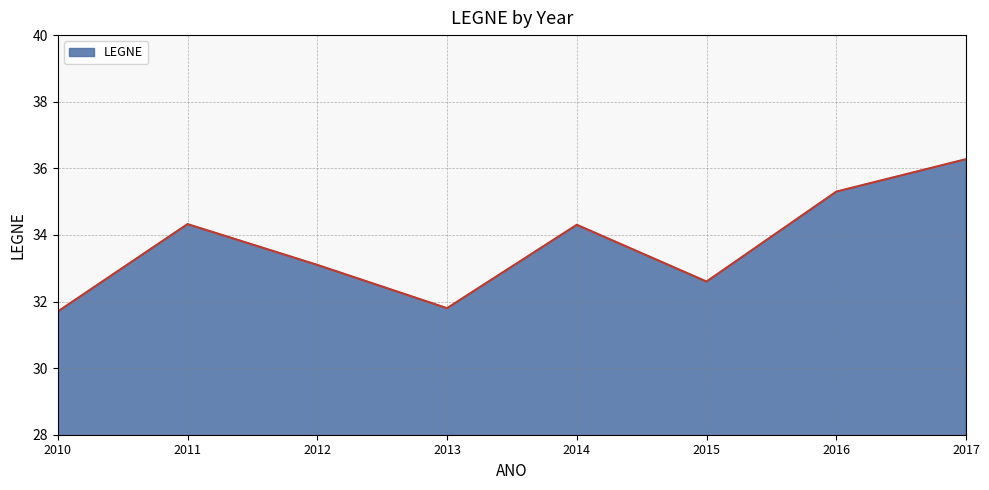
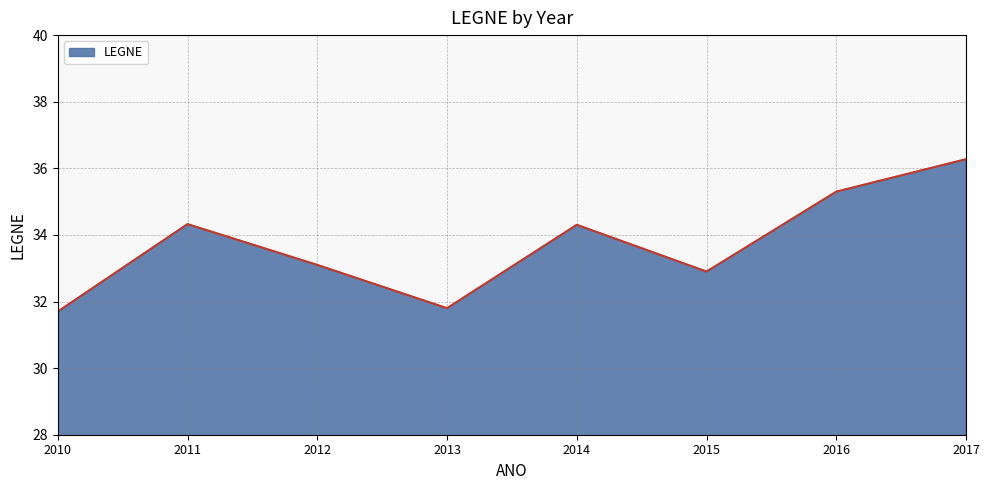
2015: 32.6 -> 32.9
